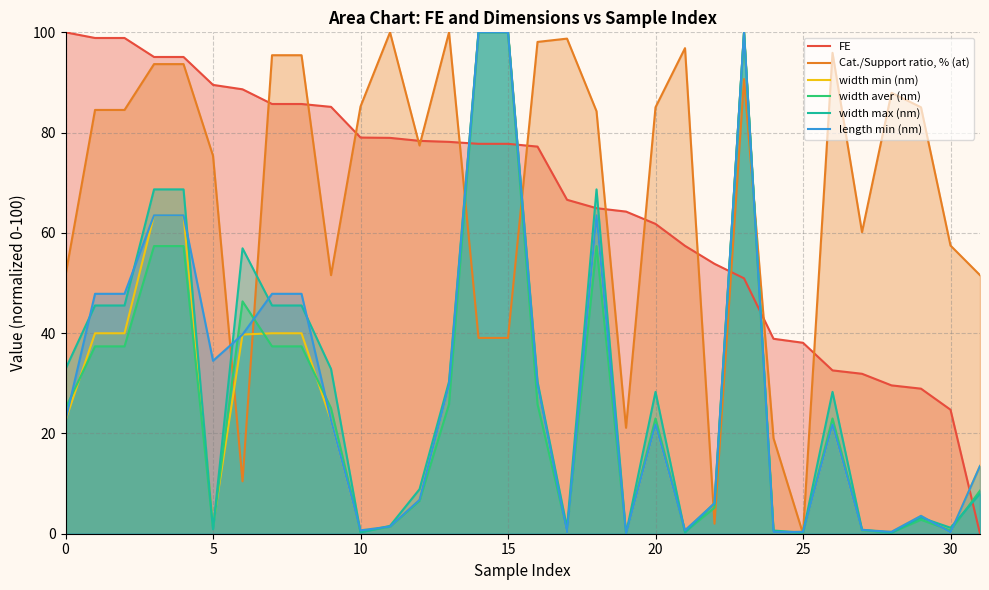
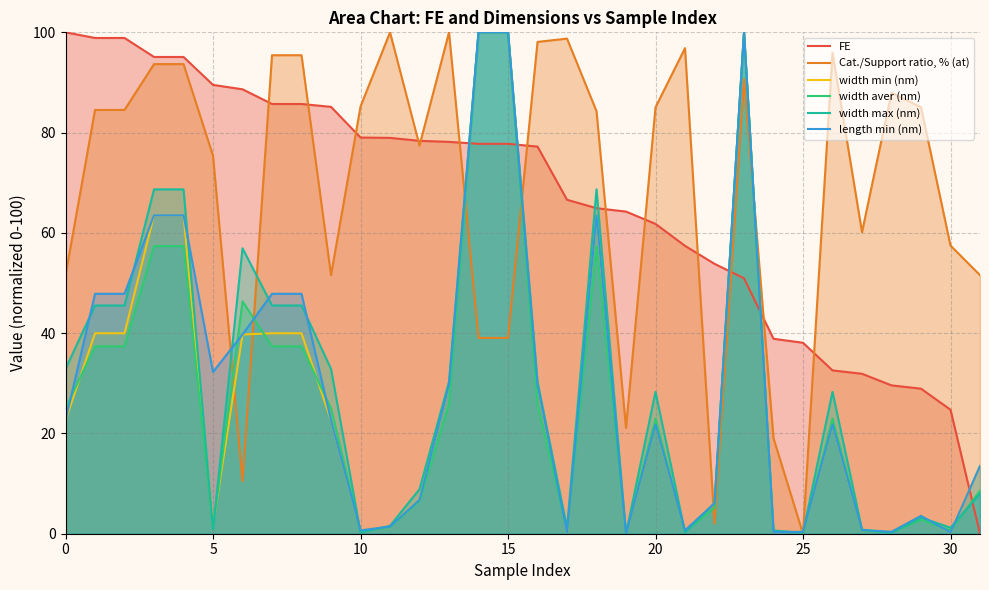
length min (nm), 5: 34 -> 32
